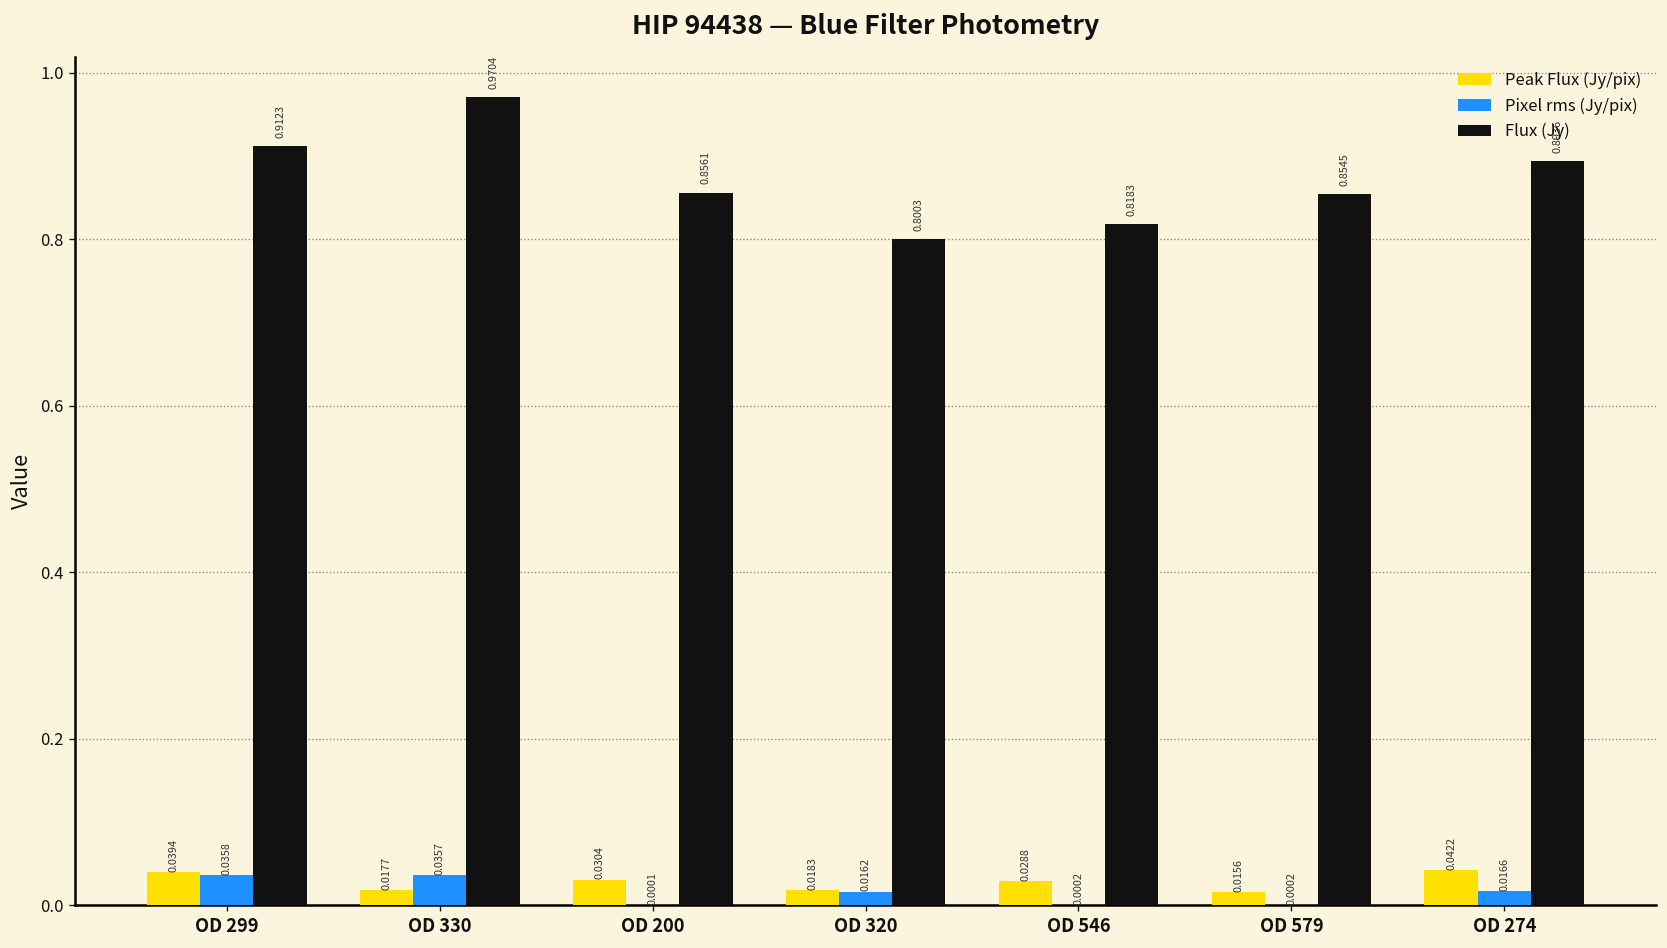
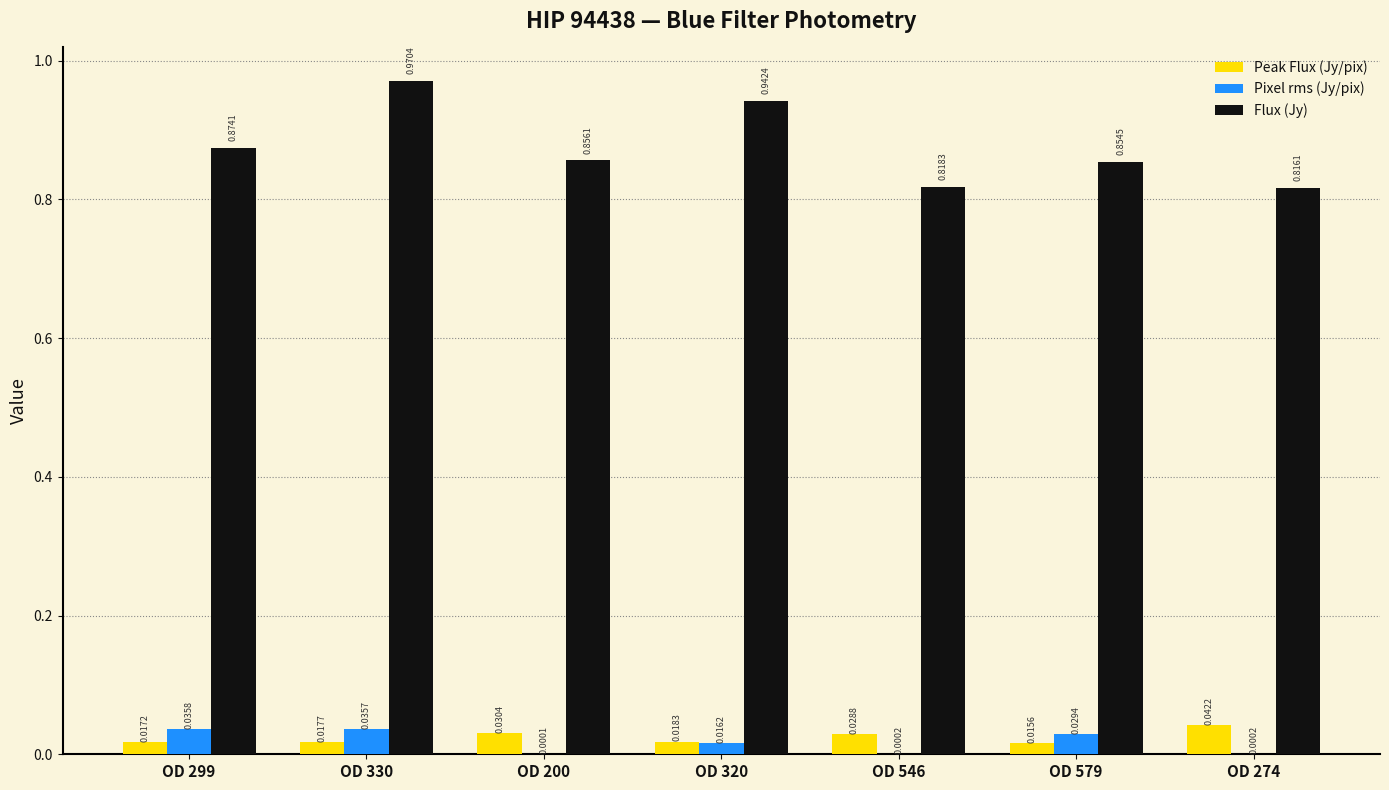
Peak Flux (Jy/pix), OD 299: 0.0394 -> 0.0172
Flux (Jy), OD 299: 0.9123 -> 0.8741
Flux (Jy), OD 320: 0.8003 -> 0.9424
Pixel rms (Jy/pix), OD 579: 0.0002 -> 0.0294
Pixel rms (Jy/pix), OD 274: 0.0166 -> 0.0002
Flux (Jy), OD 274: 0.8936 -> 0.8161
